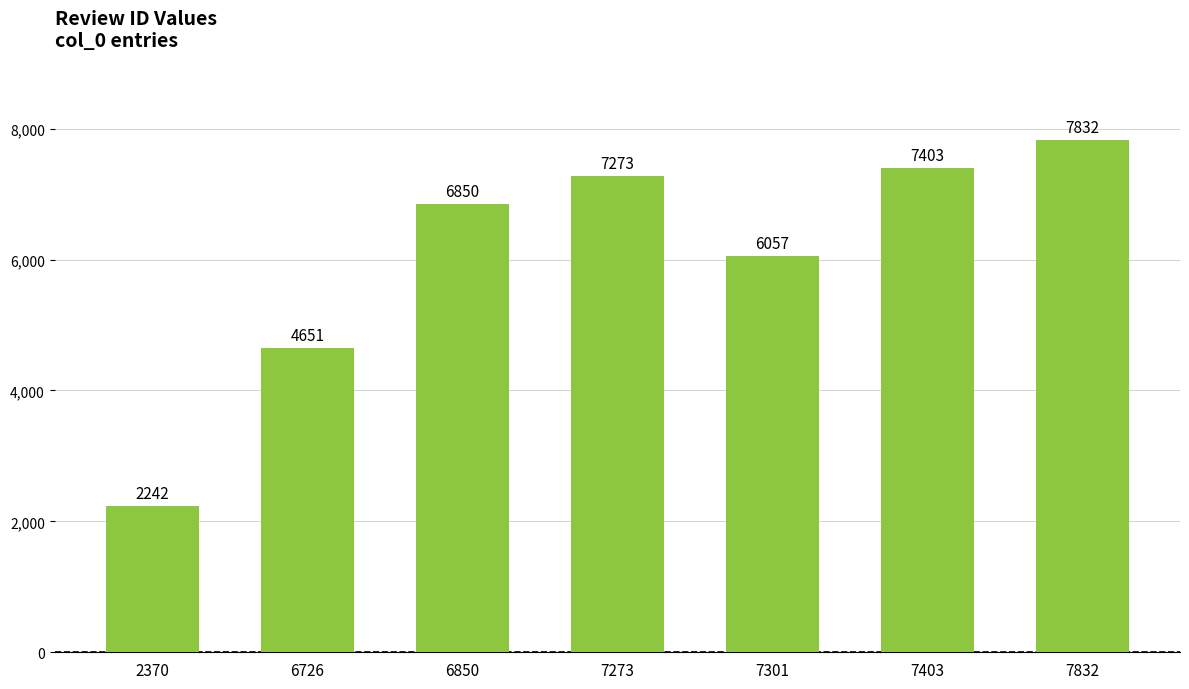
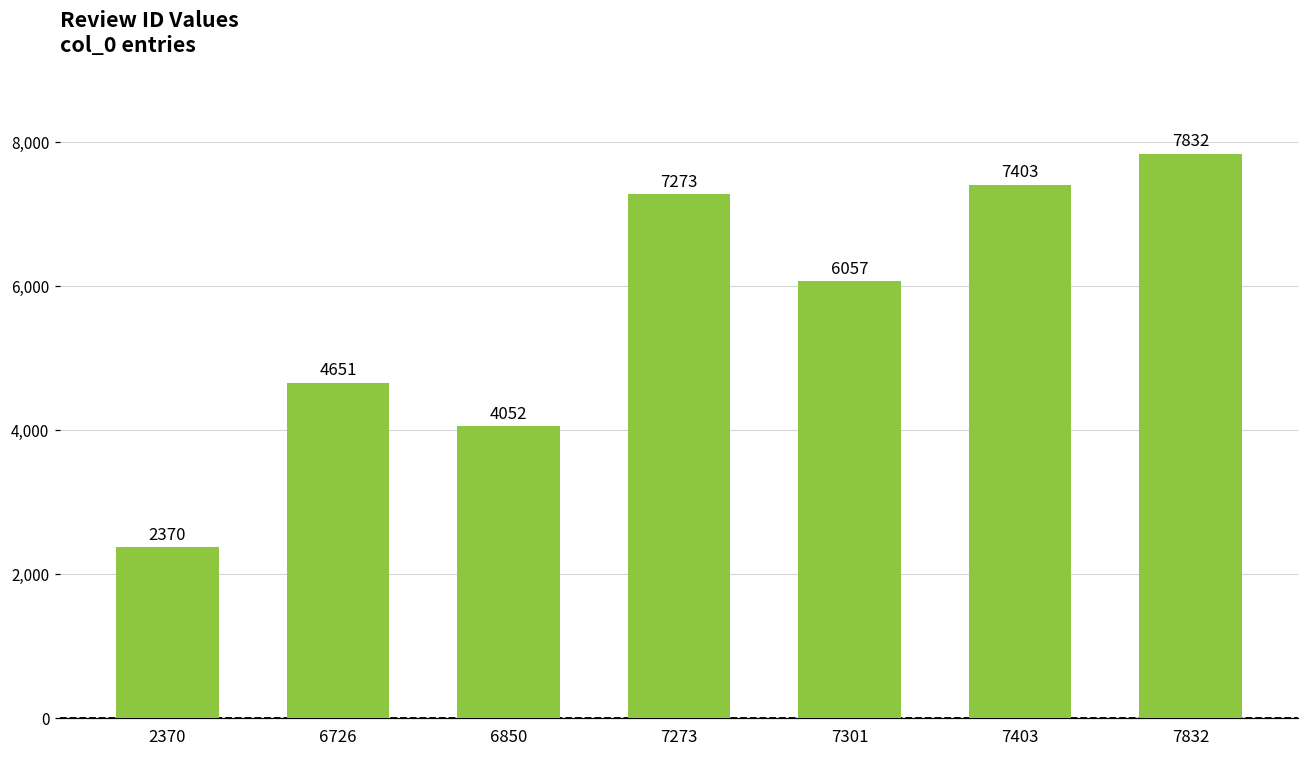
2370: 2242 -> 2370
6850: 6850 -> 4052
